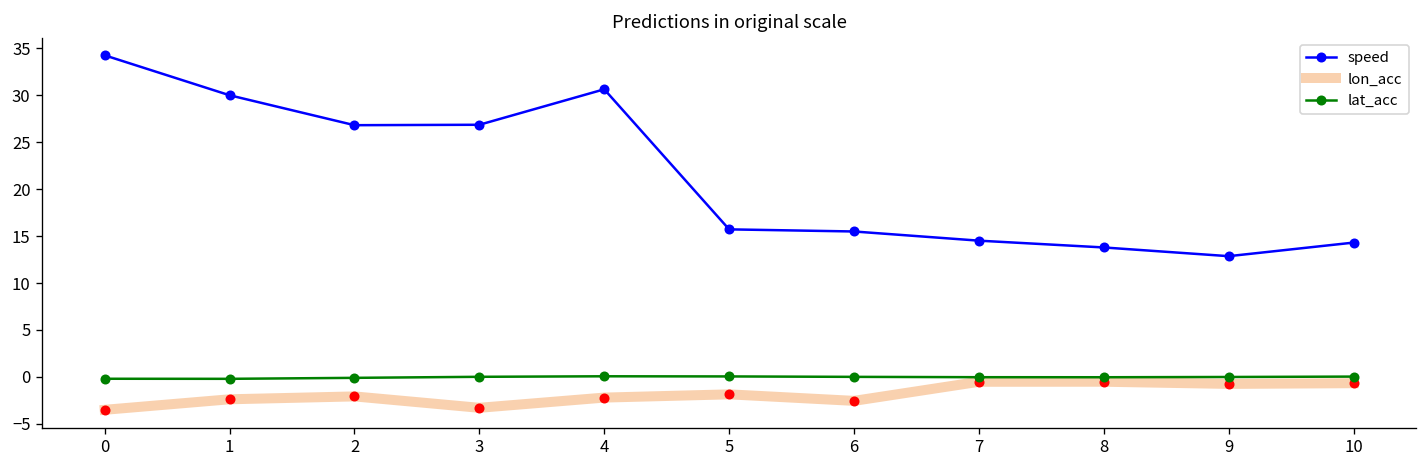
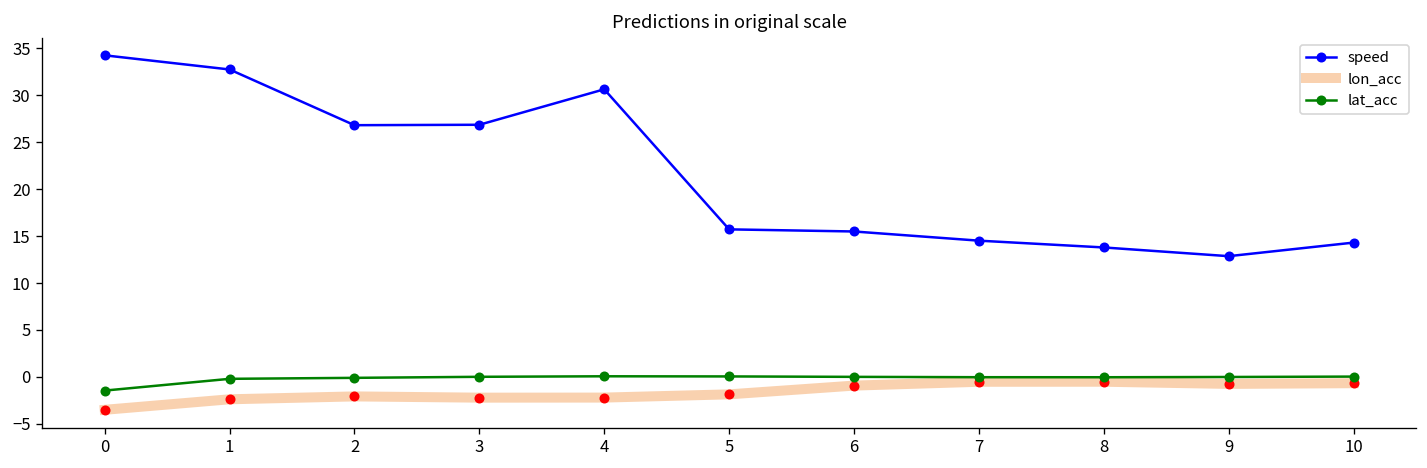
lat_acc, 0: 0 -> -1
speed, 1: 30 -> 33
lon_acc, 3: -3 -> -2
lon_acc, 6: -3 -> -1
